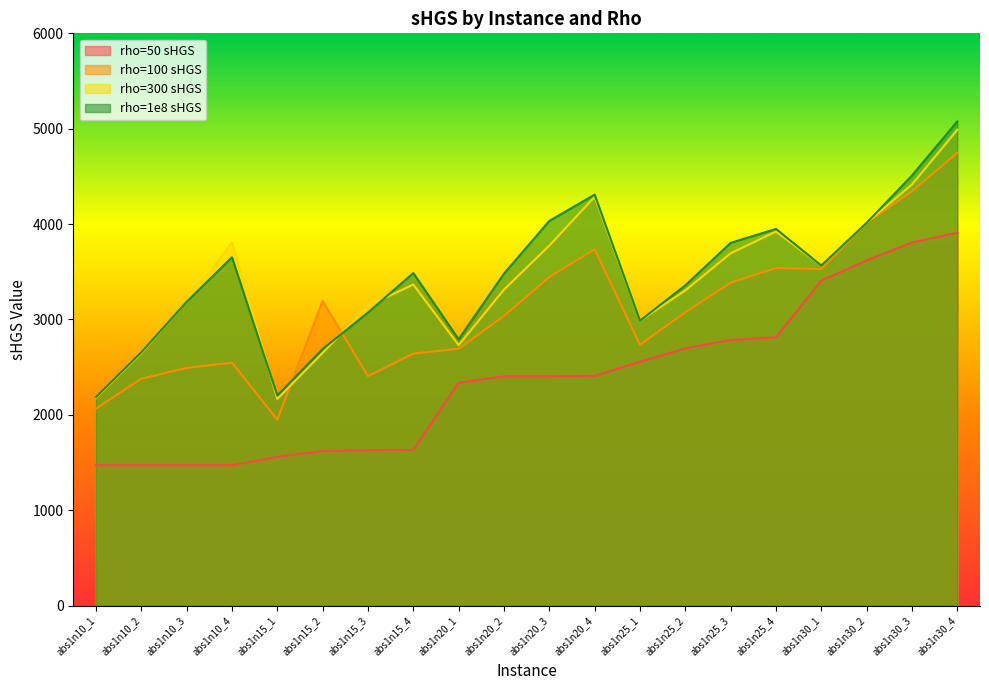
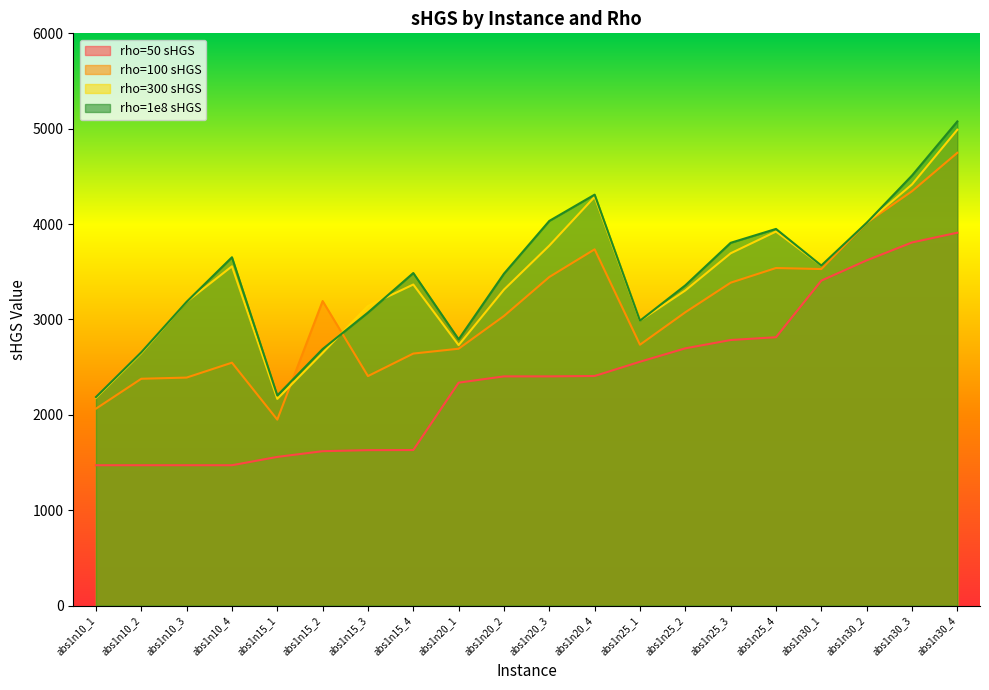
rho=100 sHGS, abs1n10_3: 2500 -> 2400
rho=300 sHGS, abs1n10_4: 3800 -> 3600
